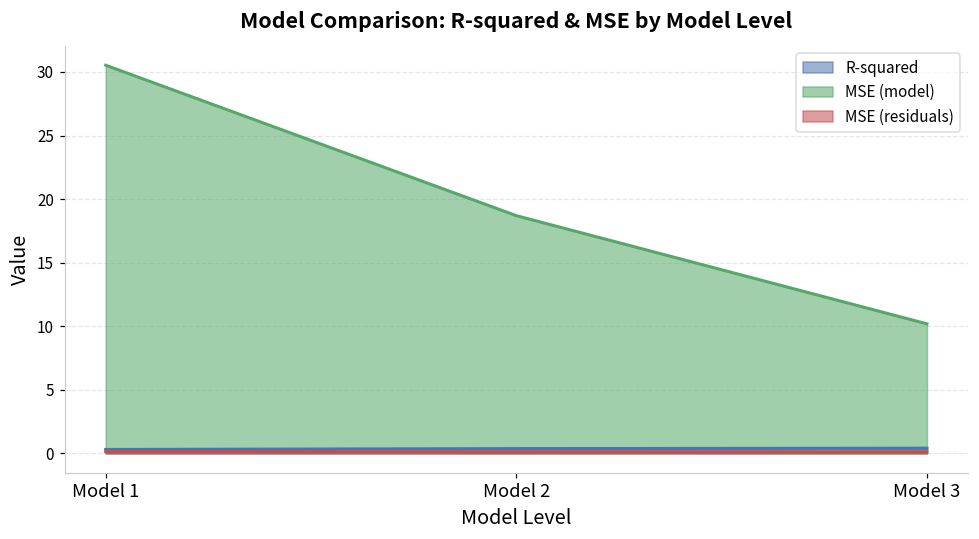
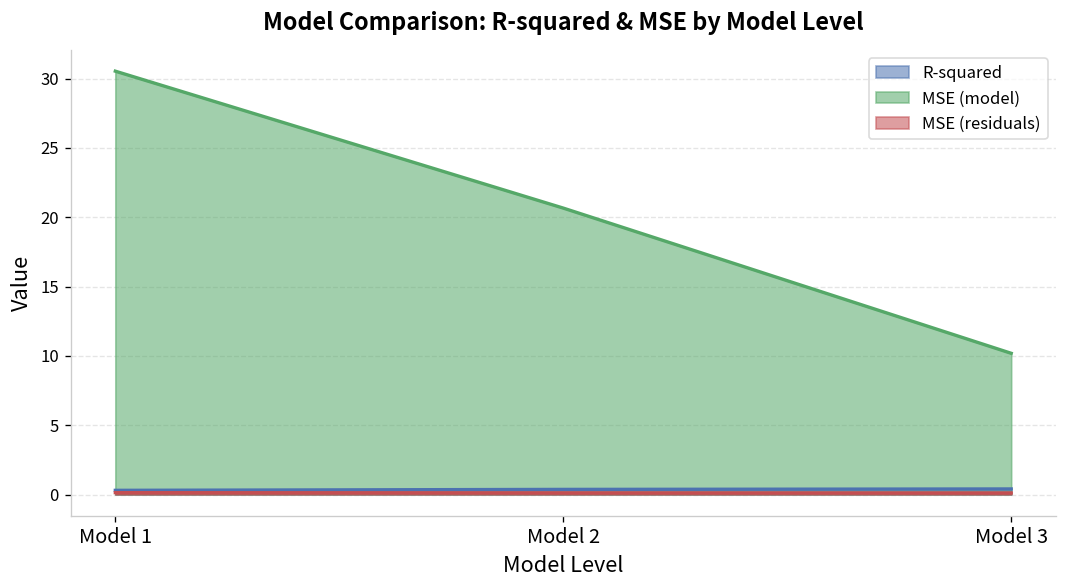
MSE (model), Model 2: 18.7 -> 20.7
